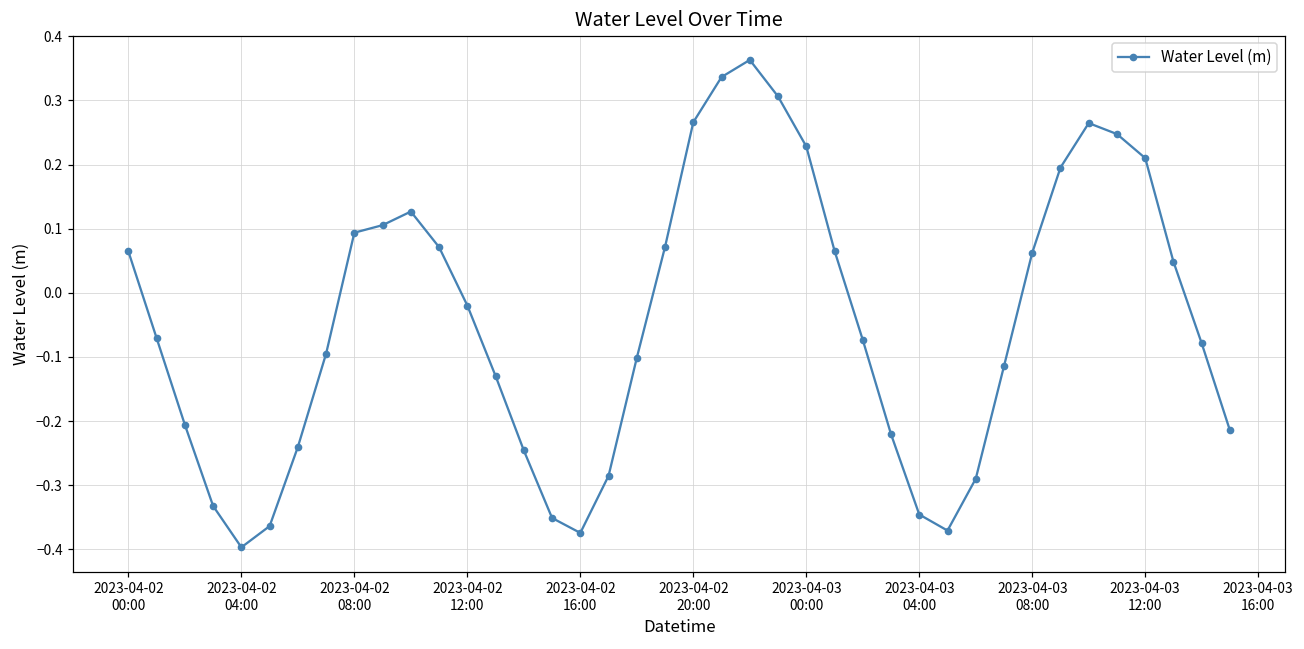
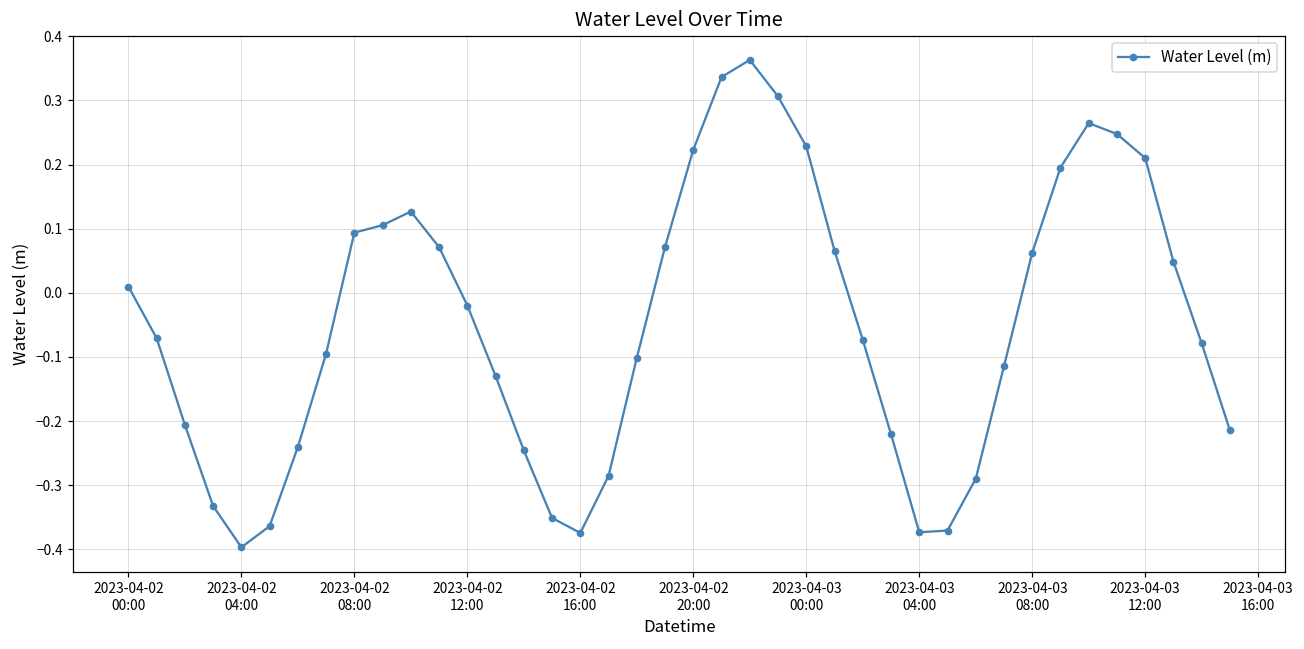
2023-04-02 00:00: 0.06 -> 0.01
2023-04-02 20:00: 0.27 -> 0.22
2023-04-03 04:00: -0.35 -> -0.37
